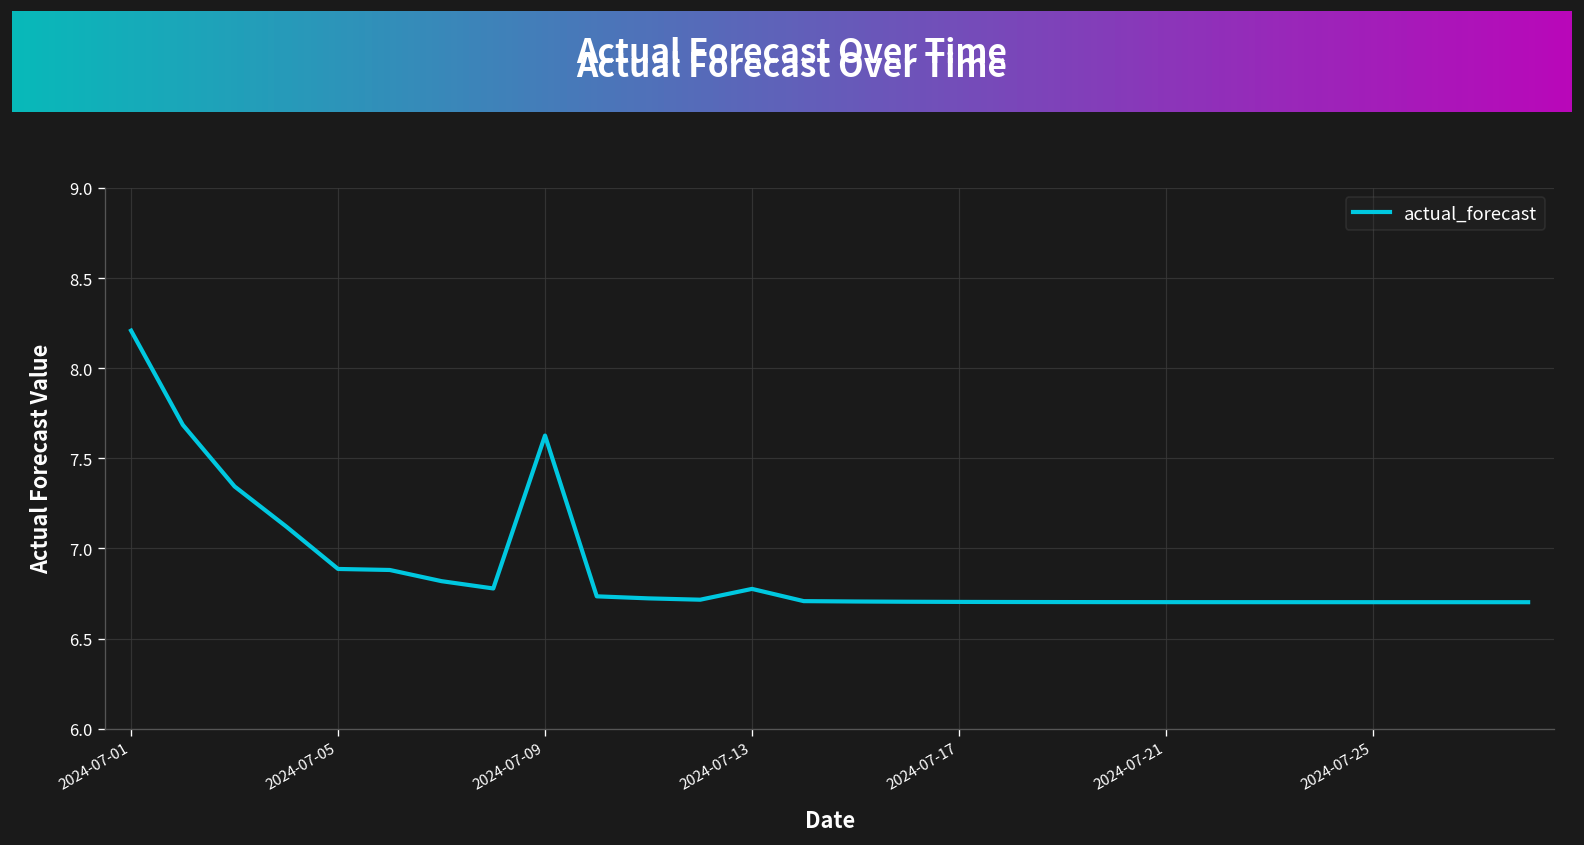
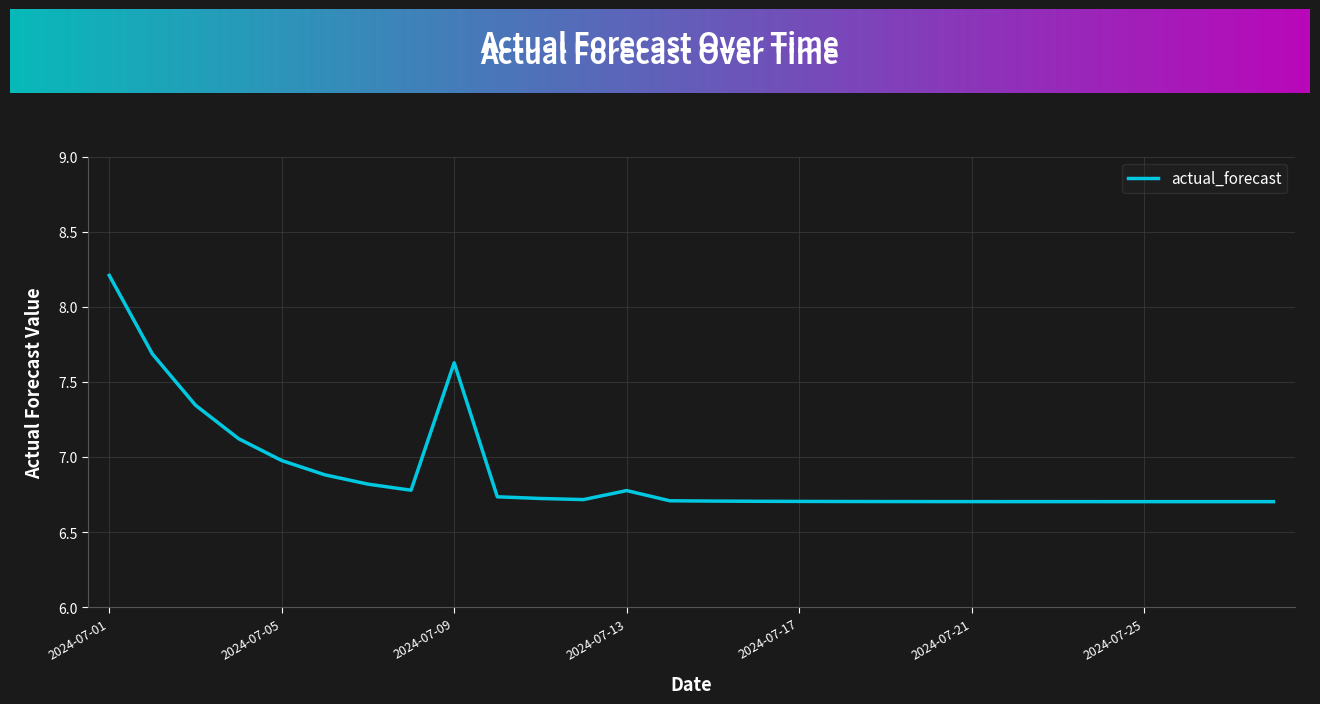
2024-07-05: 6.89 -> 6.98
